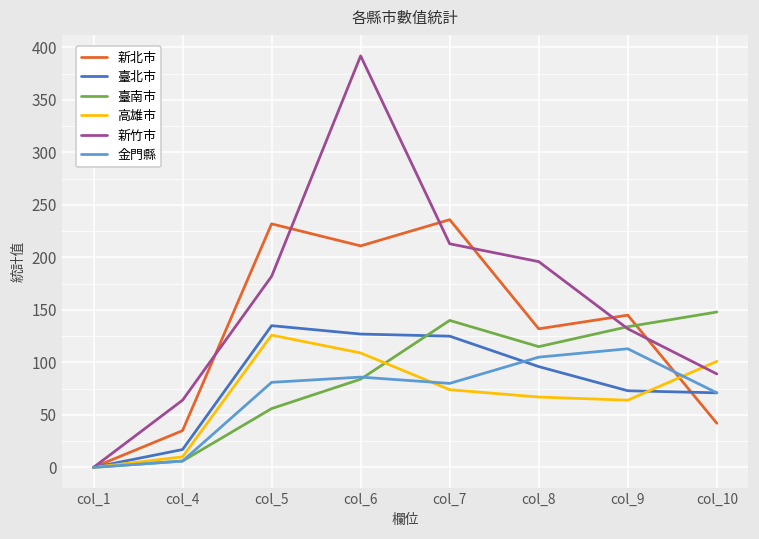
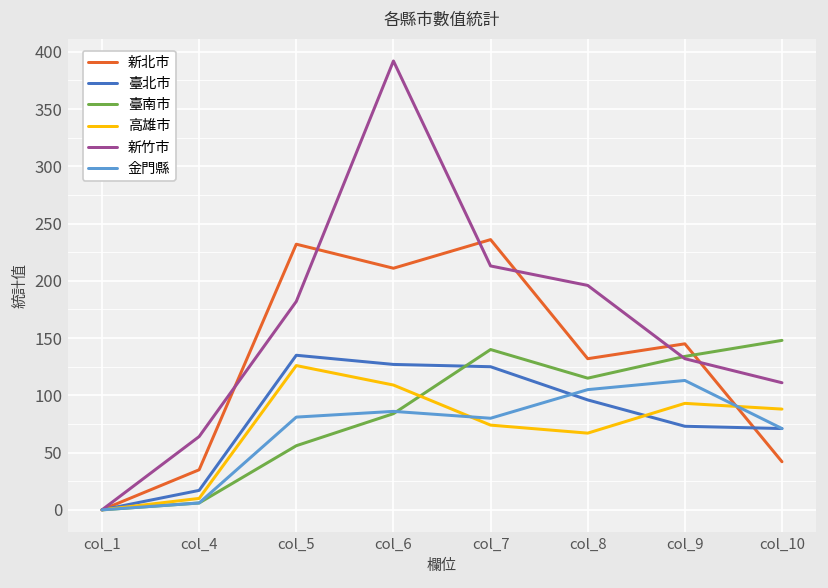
高雄市, col_9: 60 -> 90
高雄市, col_10: 100 -> 90
新竹市, col_10: 90 -> 110
